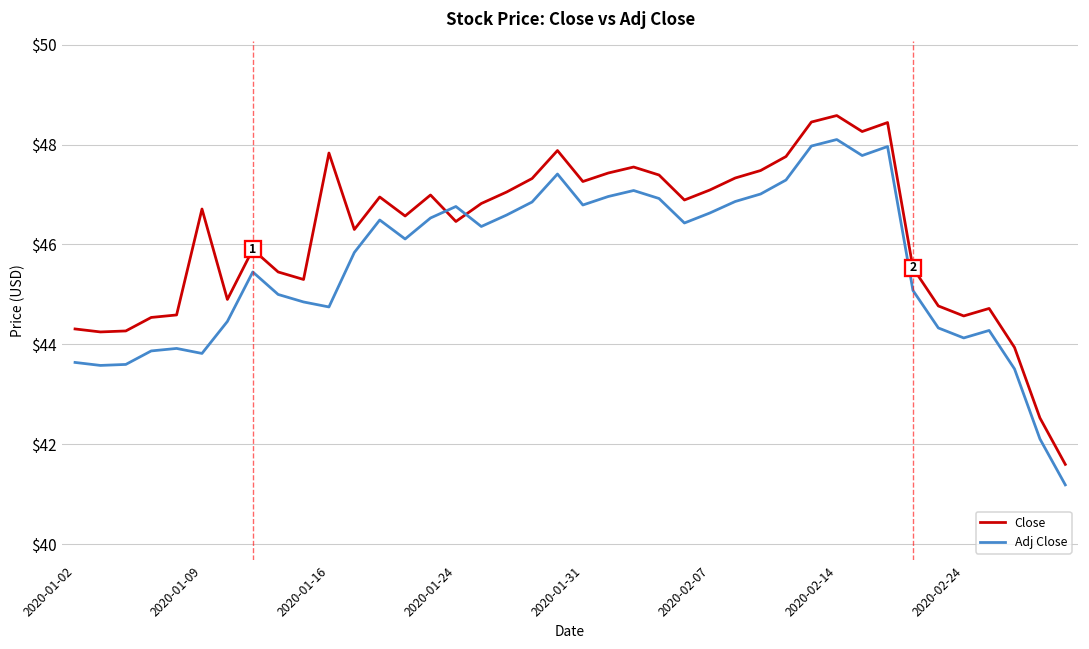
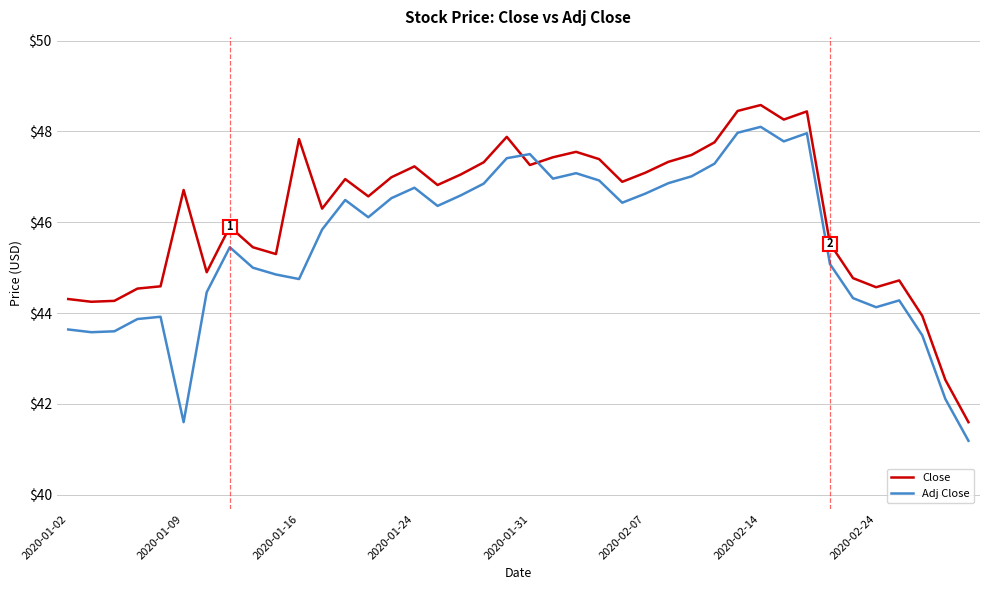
Adj Close, 2020-01-09: $43.8 -> $41.6
Close, 2020-01-24: $46.5 -> $47.2
Adj Close, 2020-01-31: $46.8 -> $47.5
